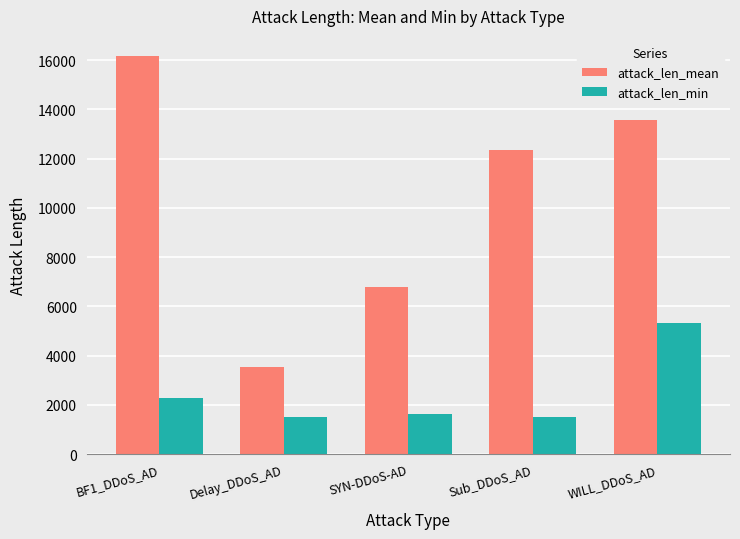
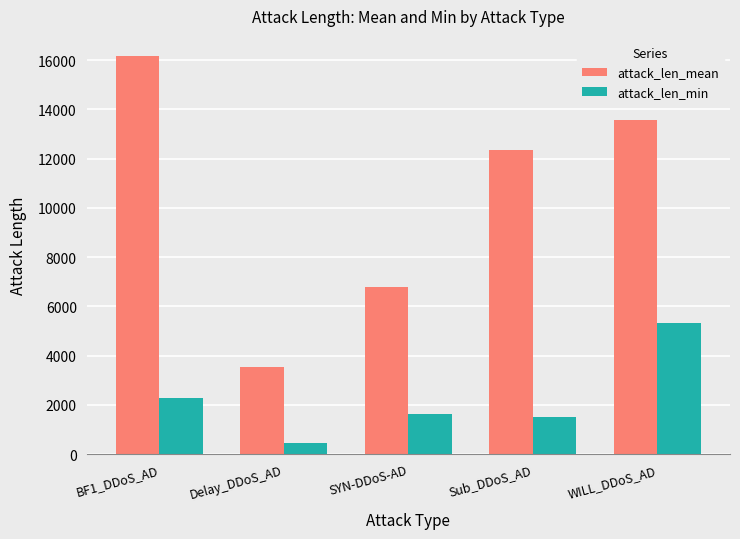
attack_len_min, Delay_DDoS_AD: 1500 -> 400
